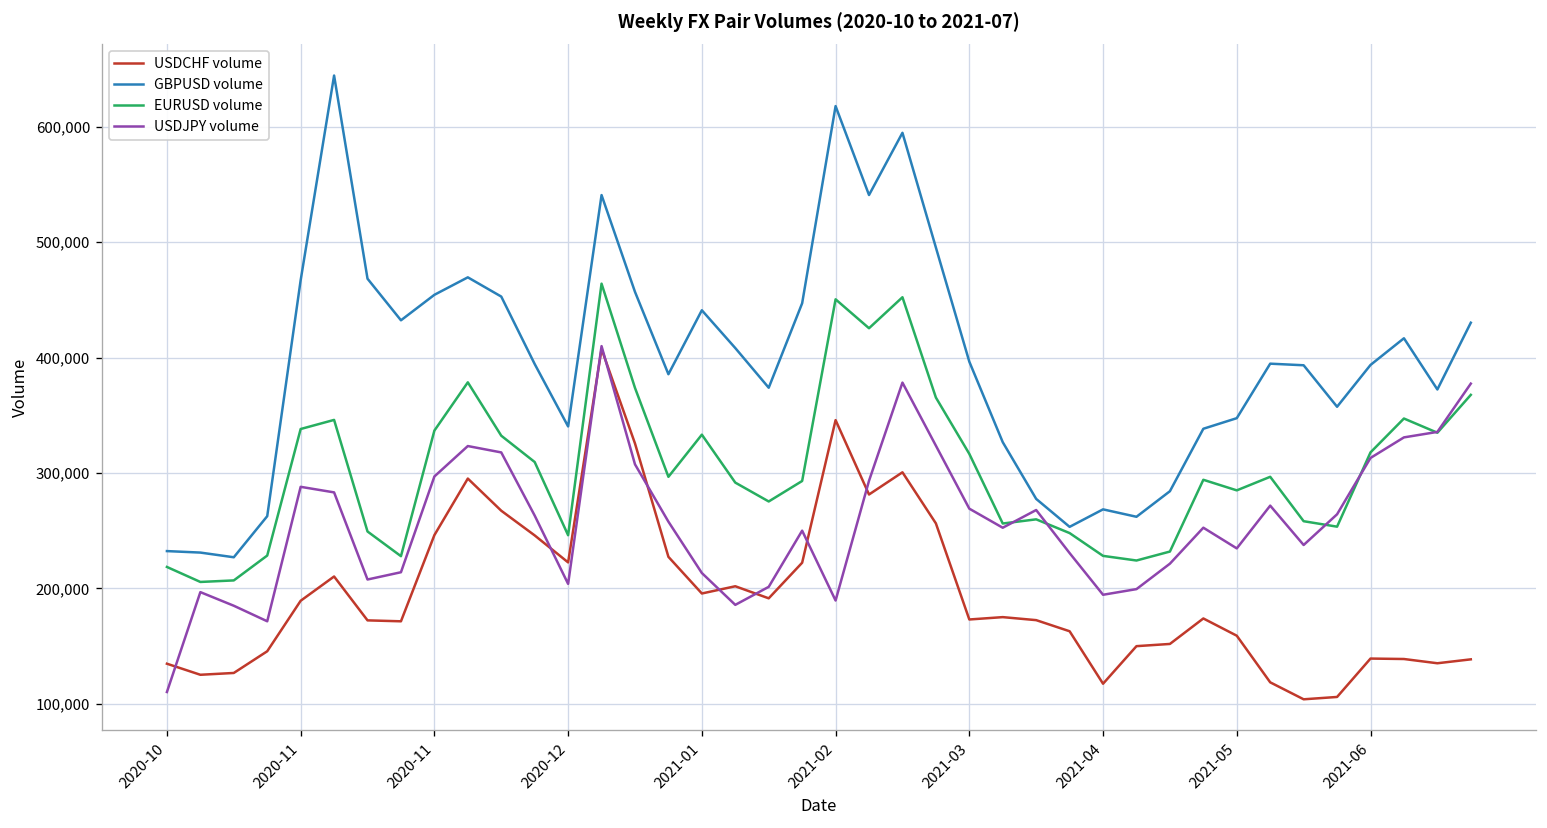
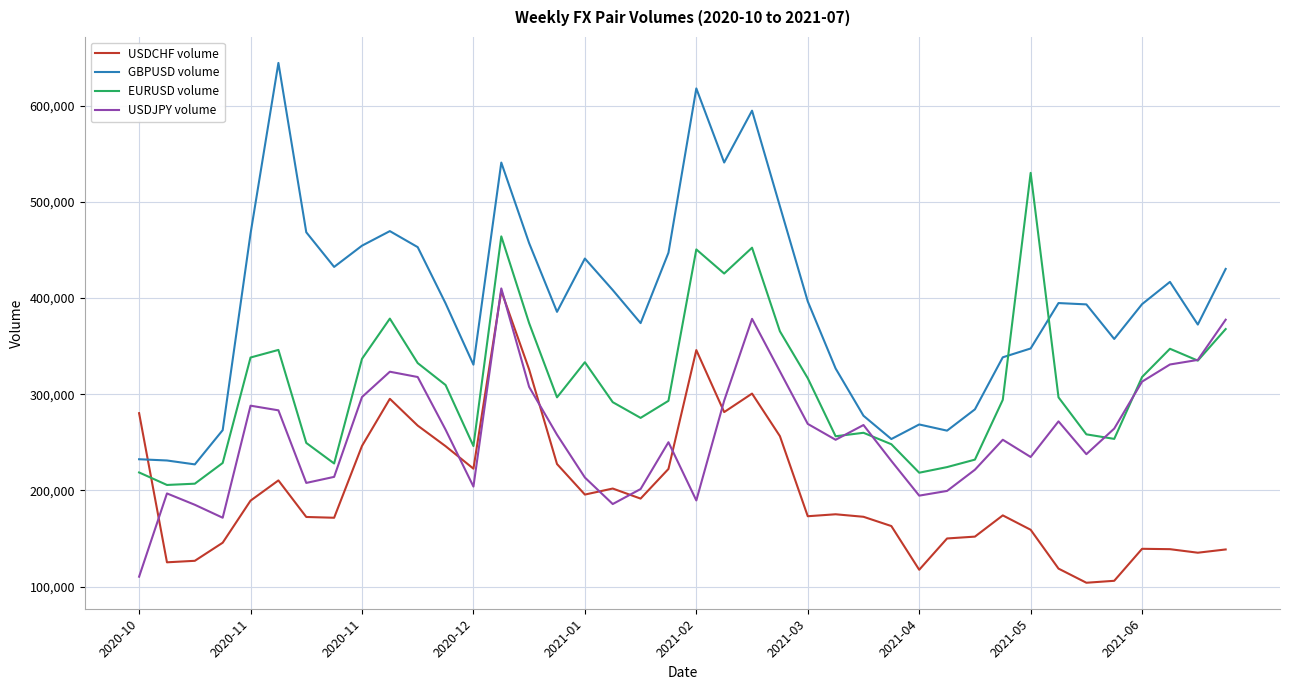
USDCHF volume, 2020-10: 130,000 -> 280,000
GBPUSD volume, 2020-12: 340,000 -> 330,000
EURUSD volume, 2021-04: 230,000 -> 220,000
EURUSD volume, 2021-05: 290,000 -> 530,000
